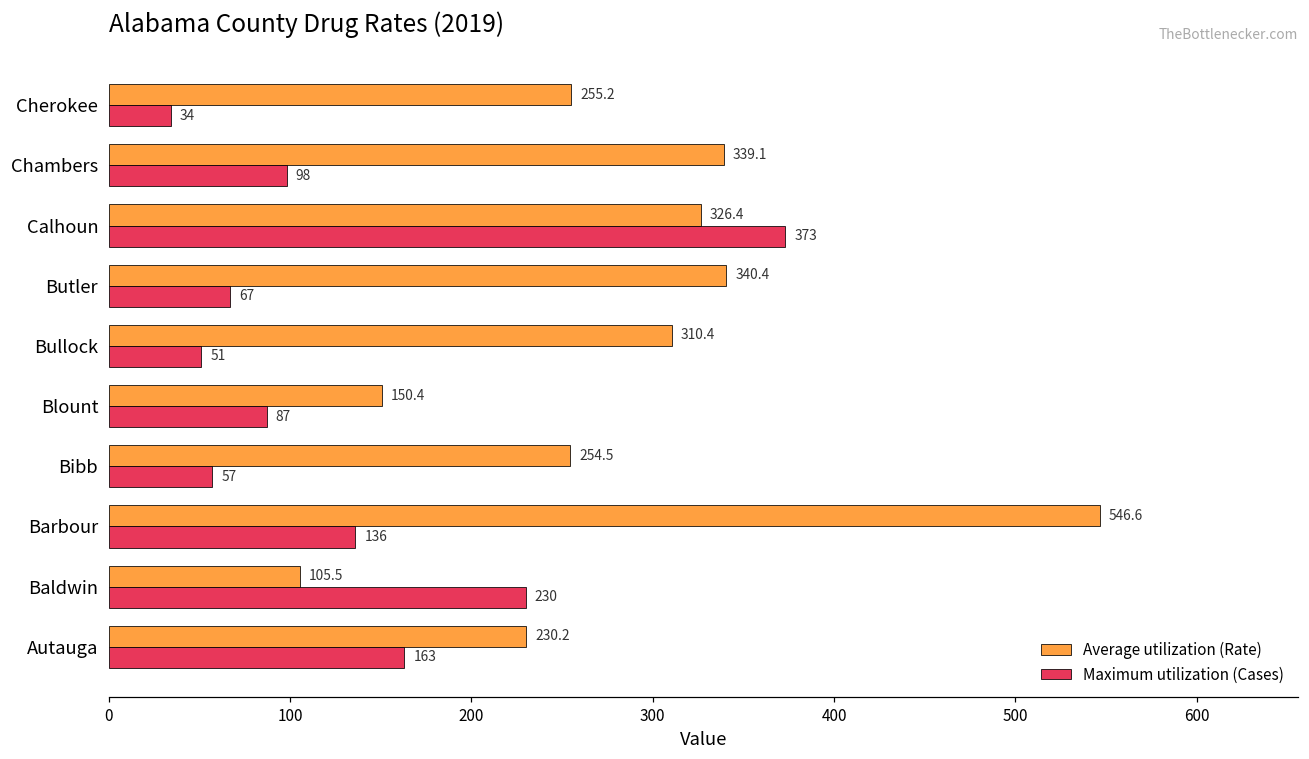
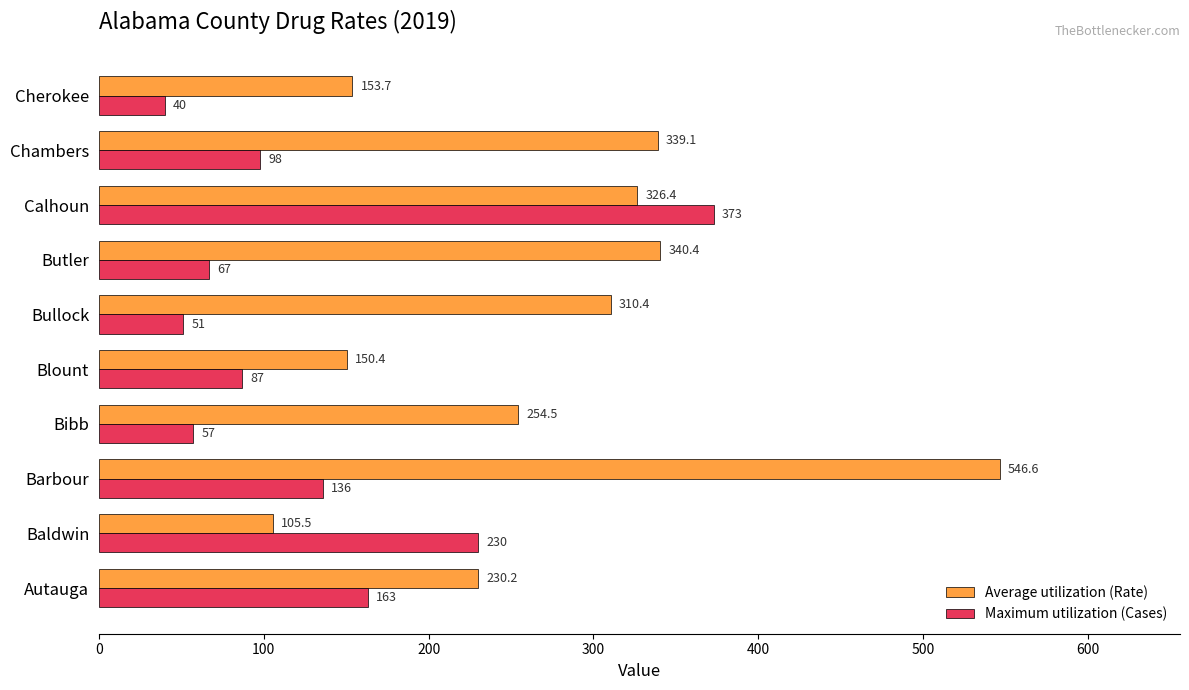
Average utilization (Rate), Cherokee: 255.2 -> 153.7
Maximum utilization (Cases), Cherokee: 34 -> 40
